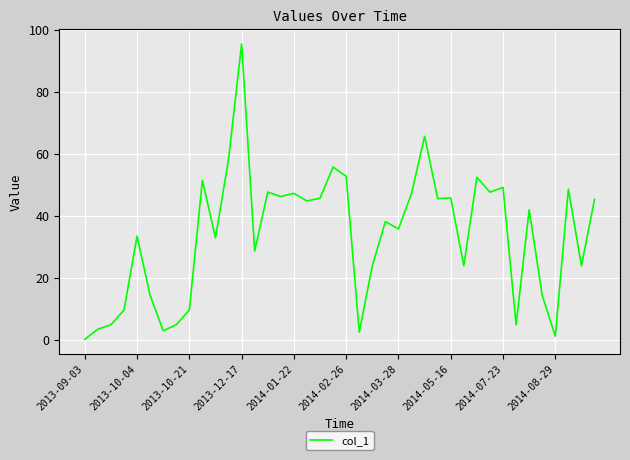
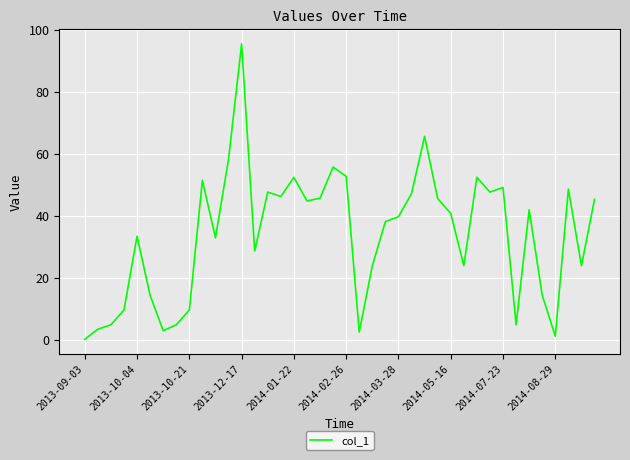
2014-01-22: 47 -> 52
2014-03-28: 36 -> 40
2014-05-16: 46 -> 41
